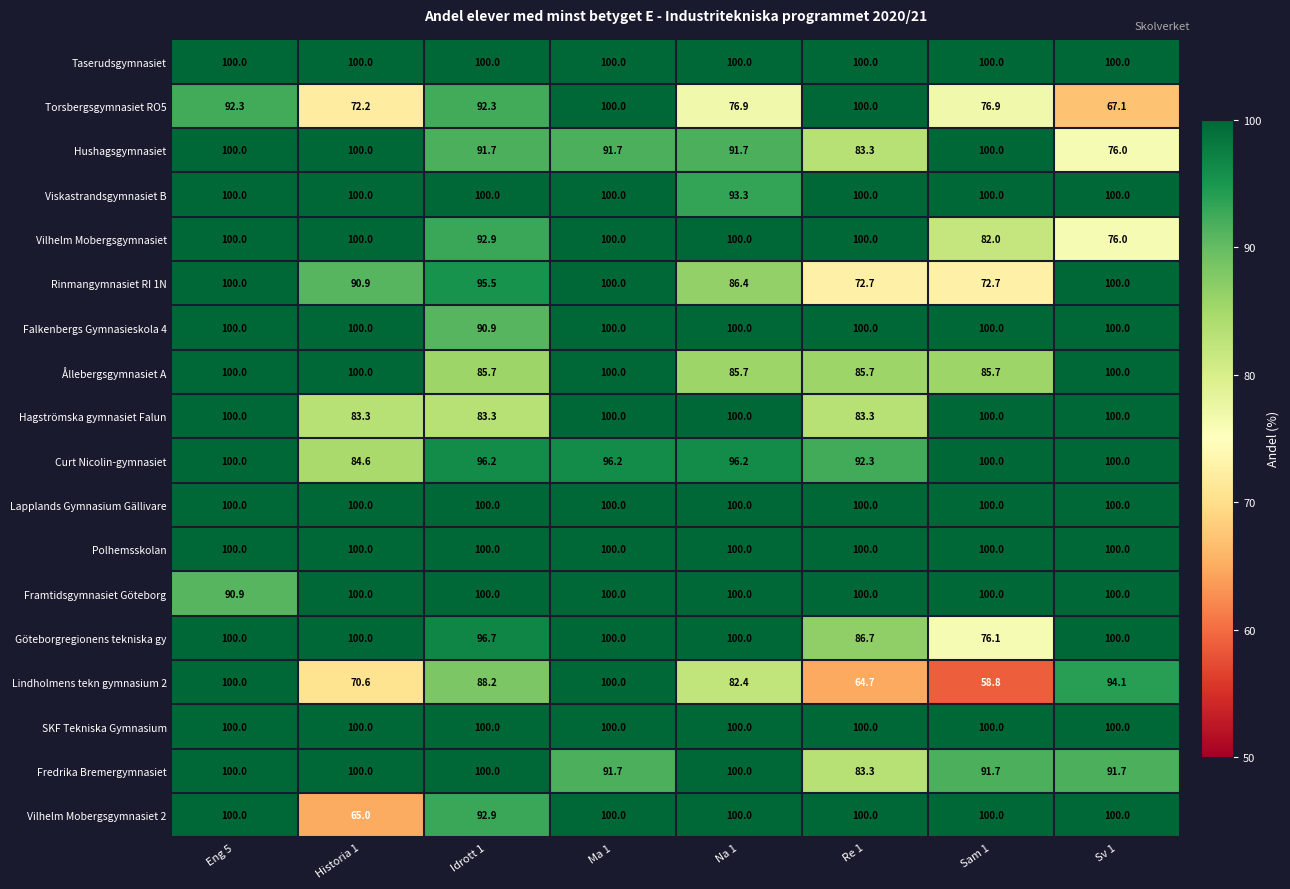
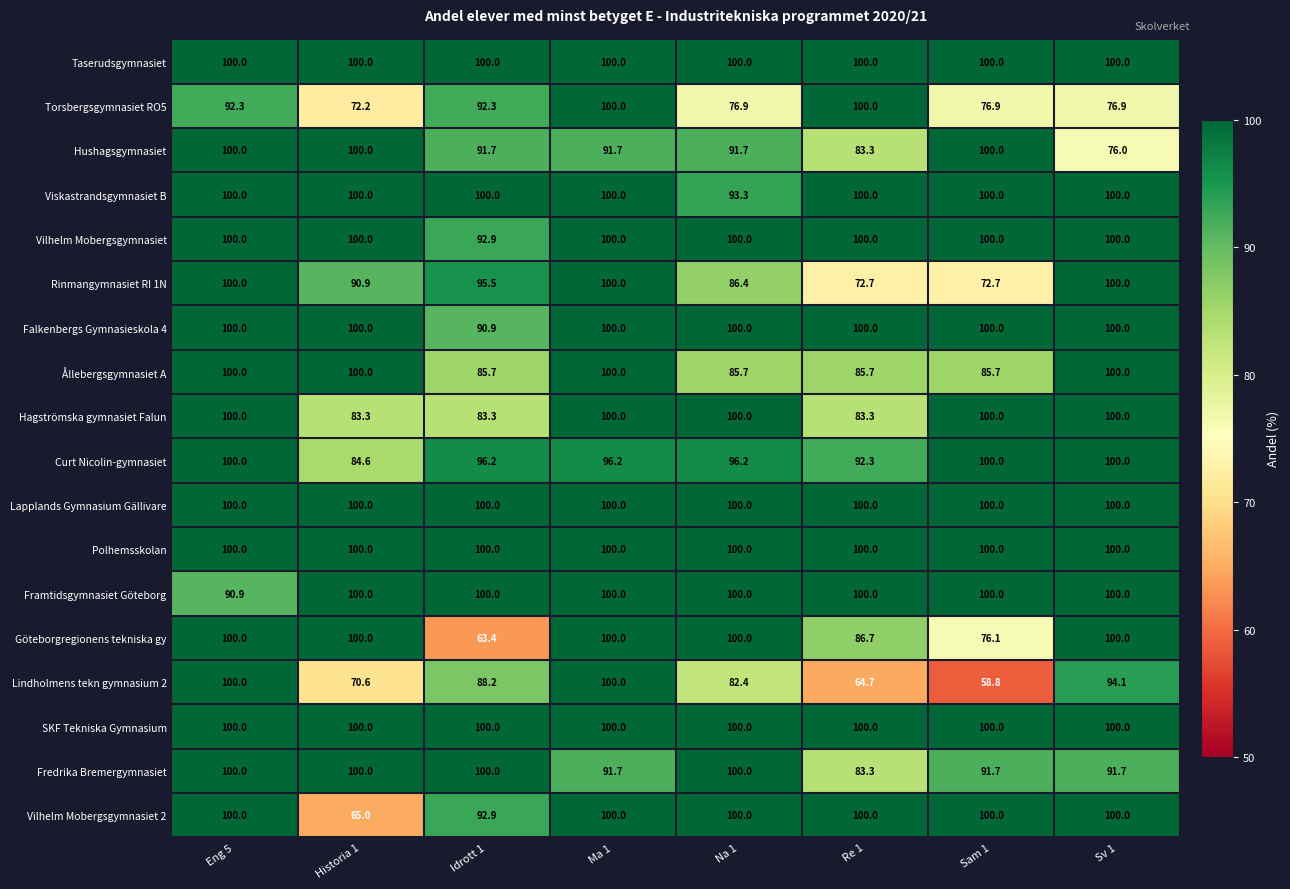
Torsbergsgymnasiet RO5, Sv 1: 67.1 -> 76.9
Vilhelm Mobergsgymnasiet, Sam 1: 82.0 -> 100.0
Vilhelm Mobergsgymnasiet, Sv 1: 76.0 -> 100.0
Göteborgregionens tekniska gy, Idrott 1: 96.7 -> 63.4
